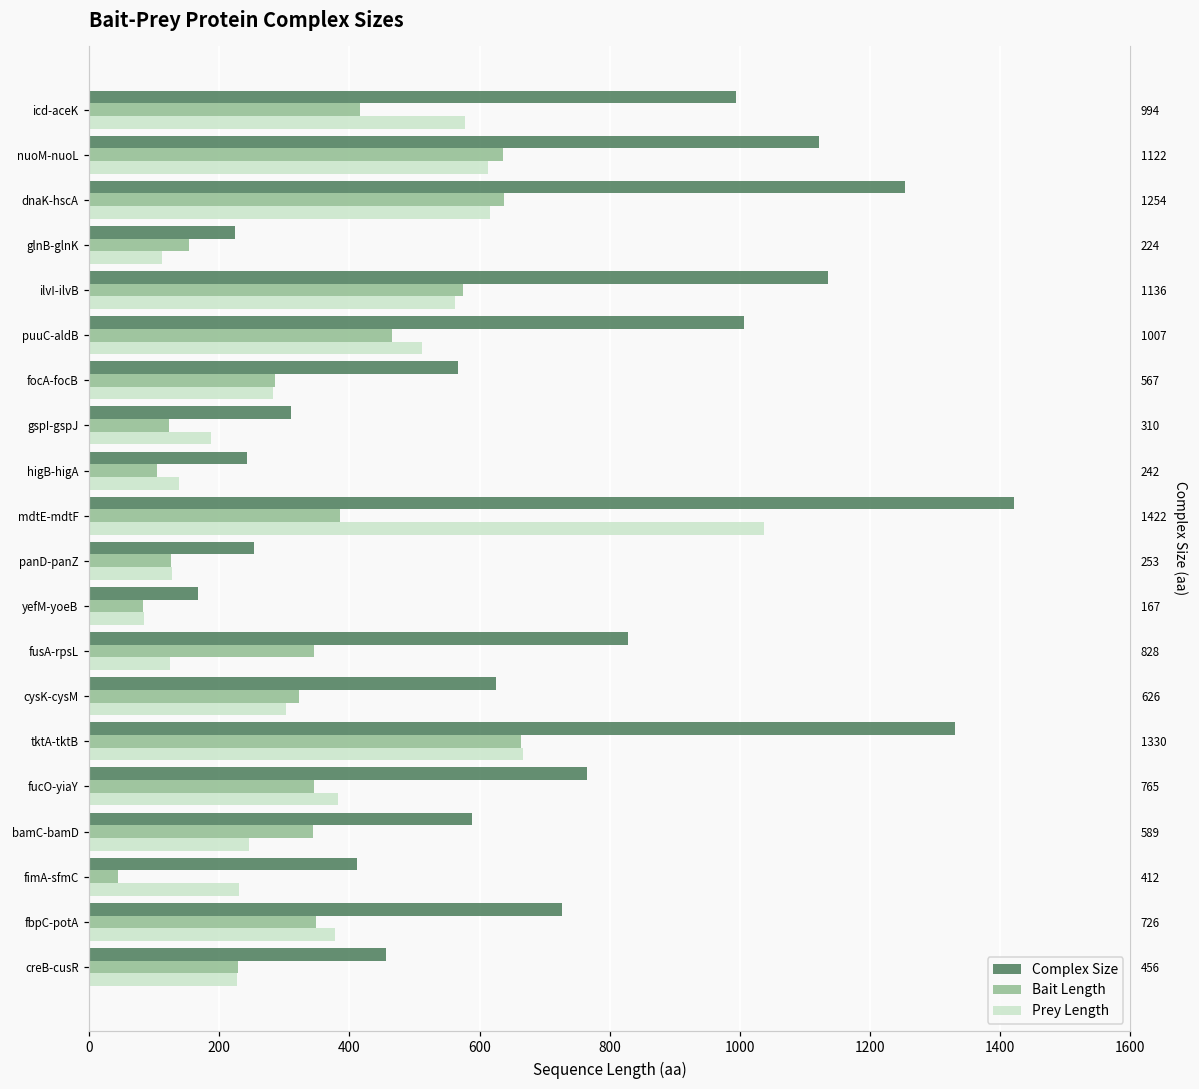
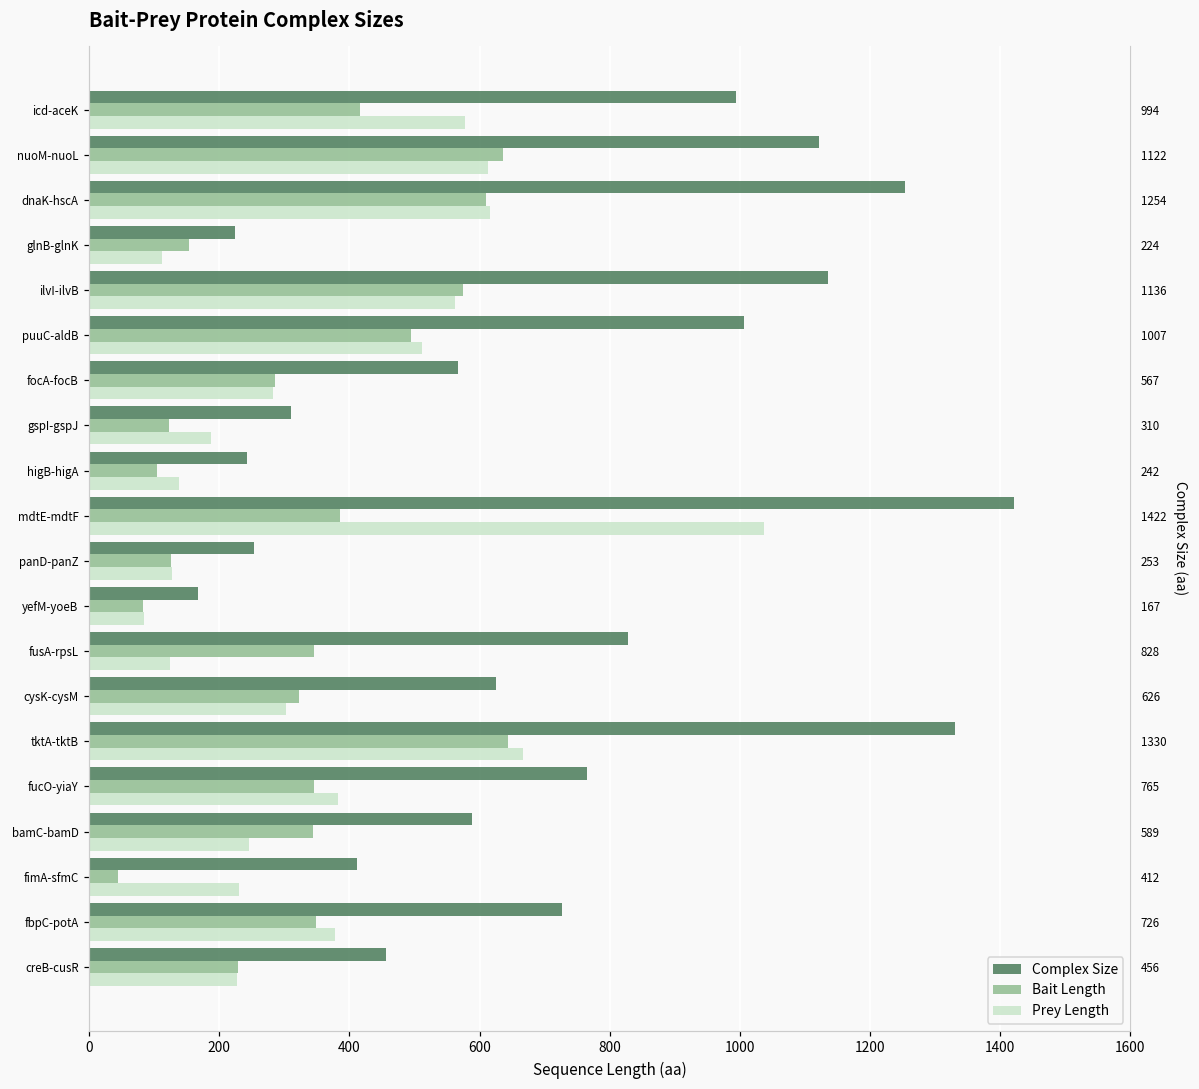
Bait Length, dnaK-hscA: 640 -> 610
Bait Length, puuC-aldB: 470 -> 500
Bait Length, tktA-tktB: 660 -> 640
